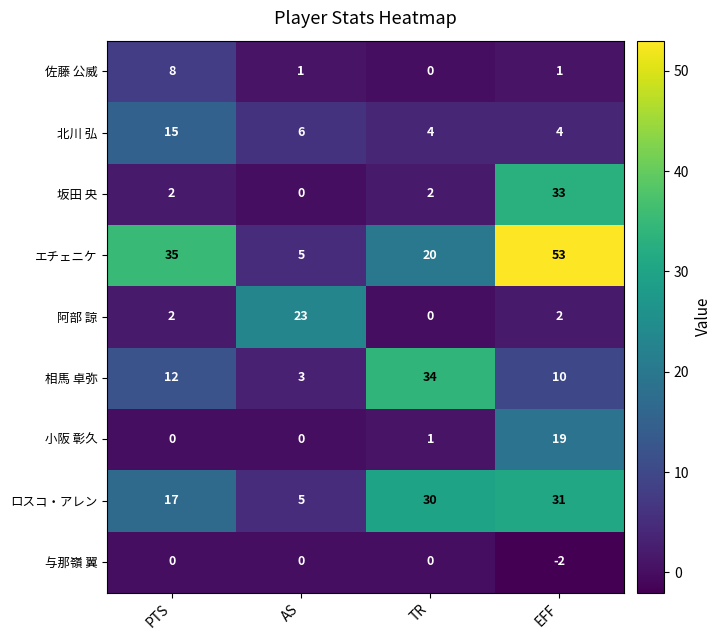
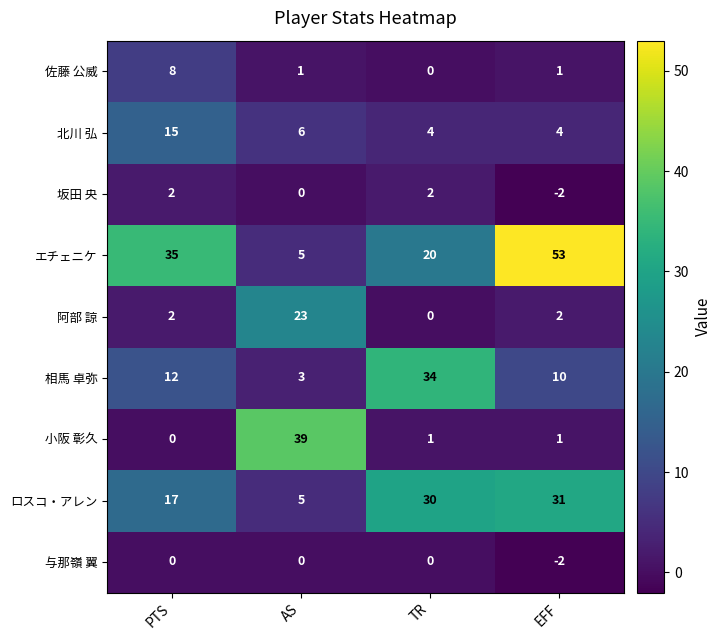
坂田 央, EFF: 33 -> -2
小阪 彰久, AS: 0 -> 39
小阪 彰久, EFF: 19 -> 1
